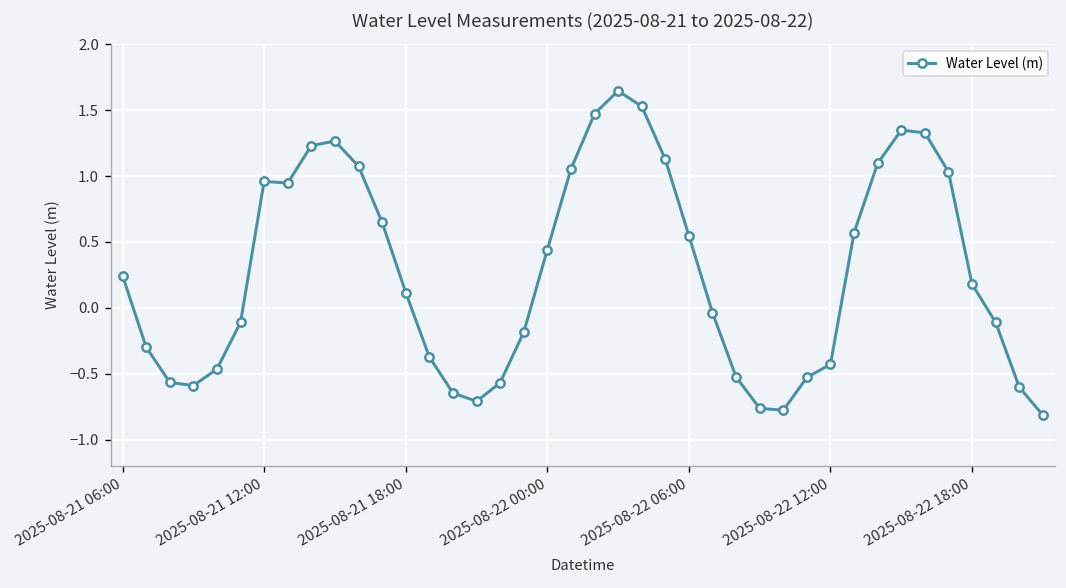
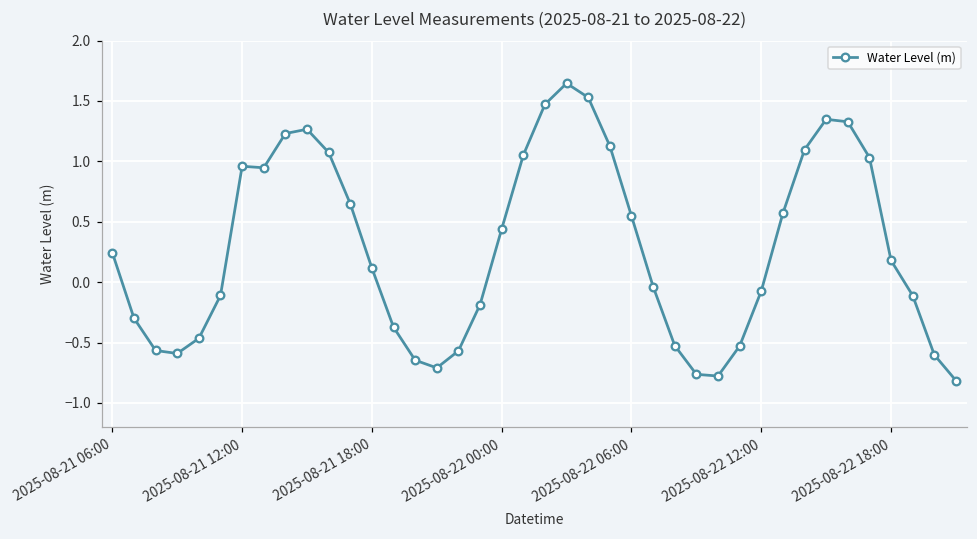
2025-08-22 12:00: -0.43 -> -0.07
